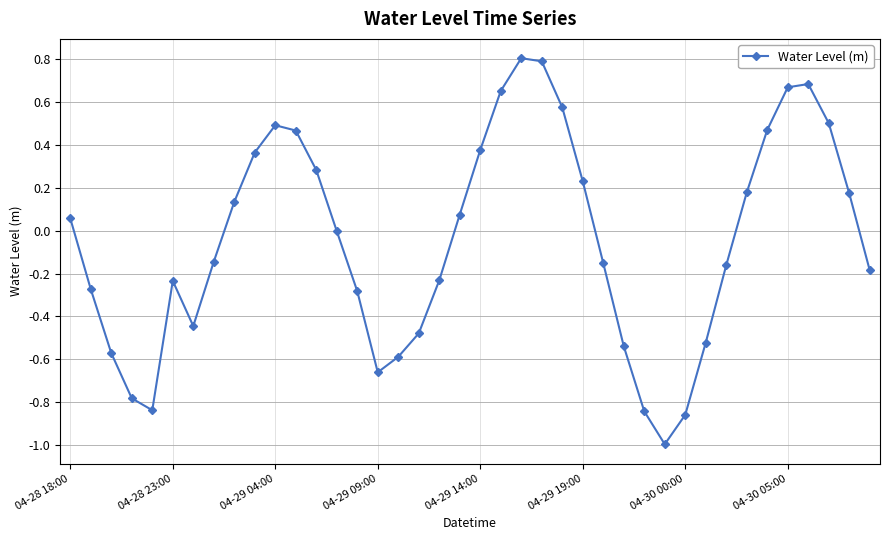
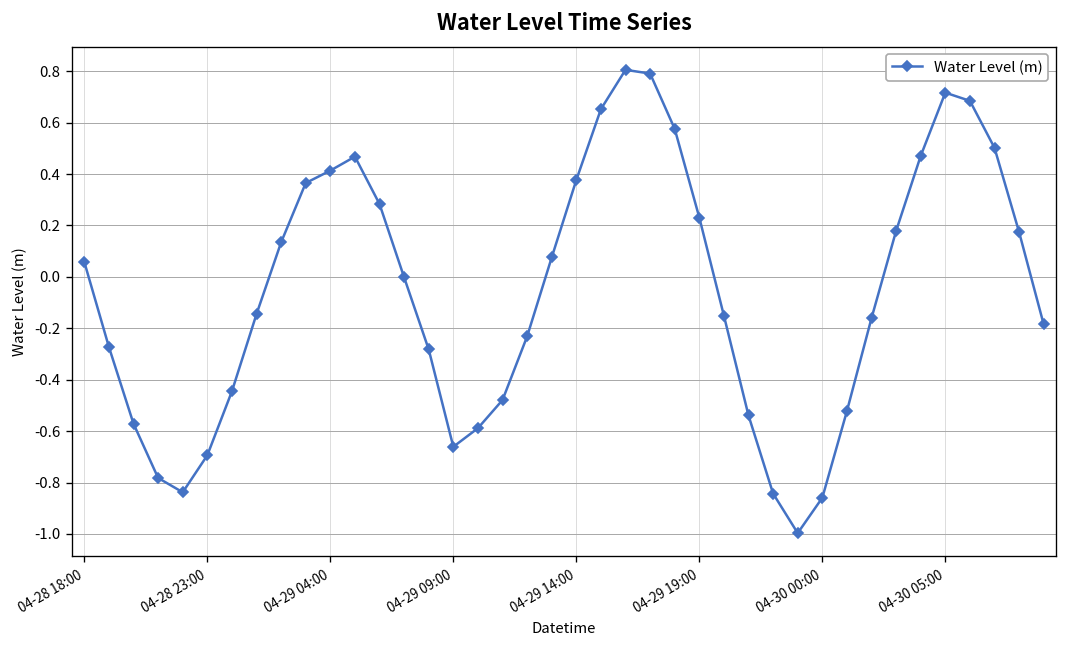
04-28 23:00: -0.23 -> -0.69
04-29 04:00: 0.49 -> 0.41
04-30 05:00: 0.67 -> 0.72
